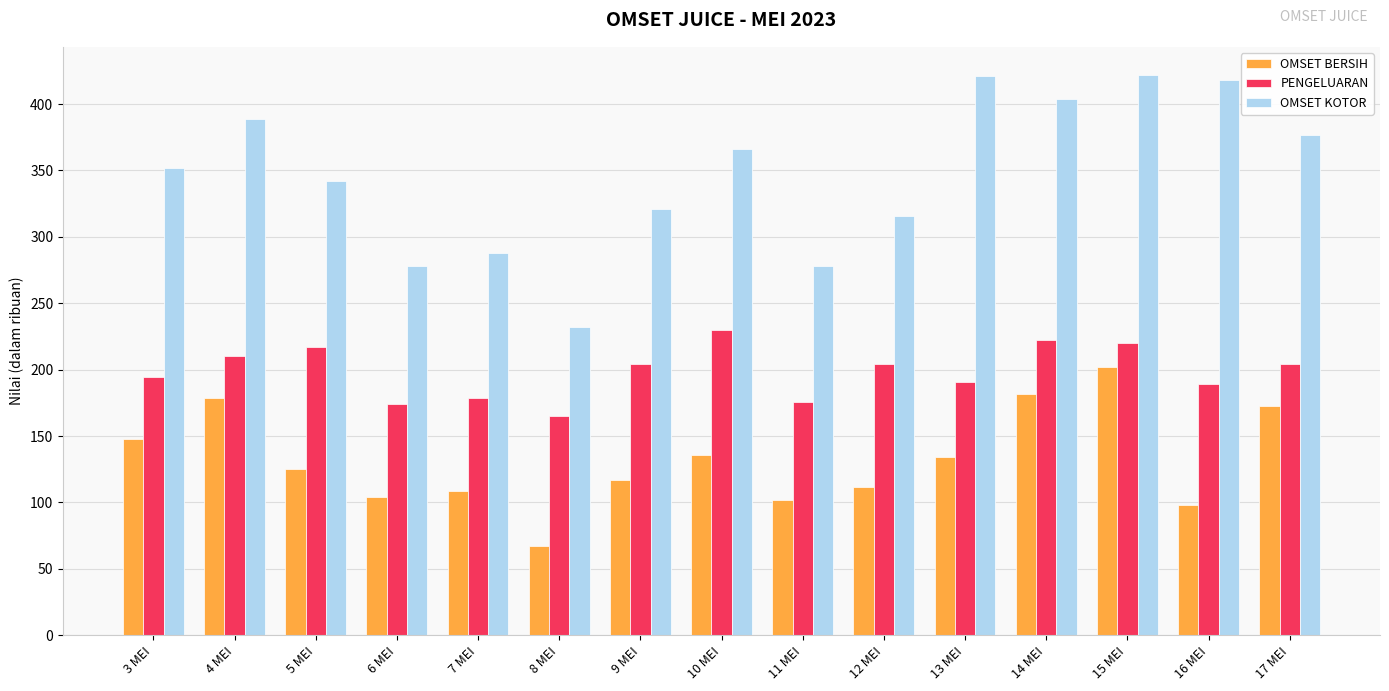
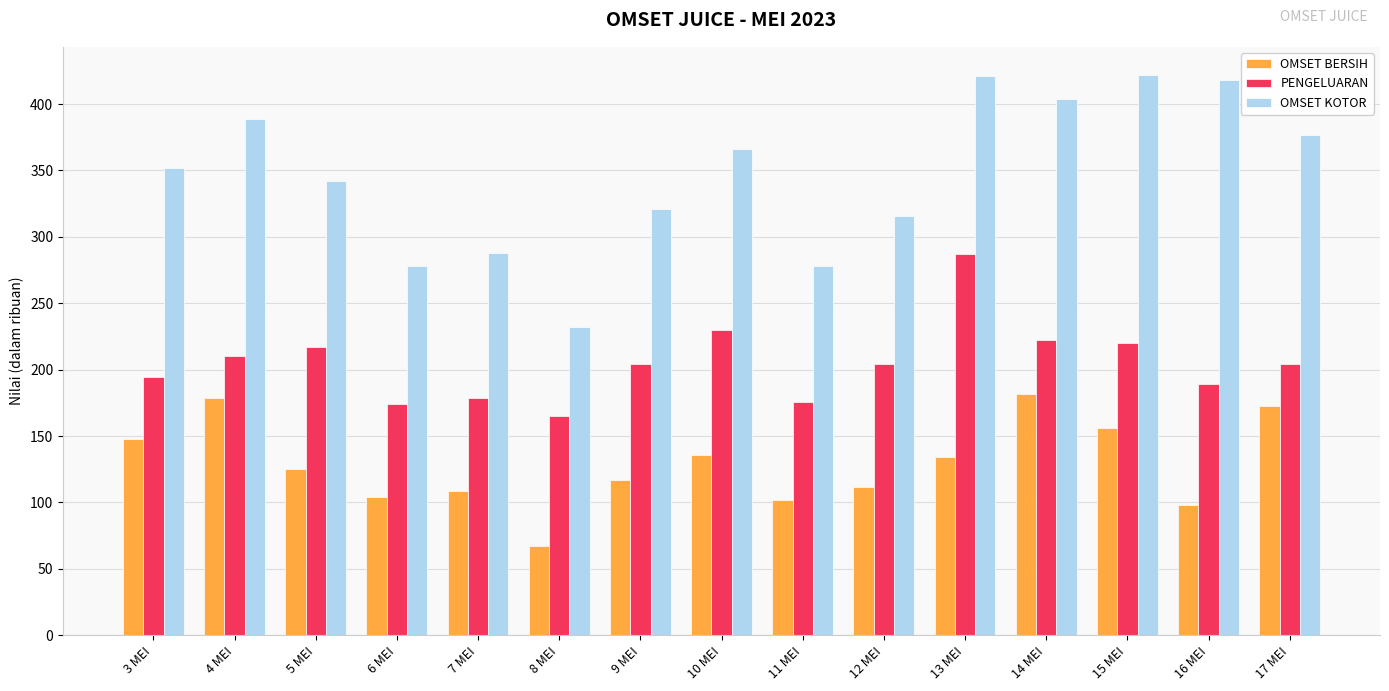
PENGELUARAN, 13 MEI: 191 -> 287
OMSET BERSIH, 15 MEI: 202 -> 156
